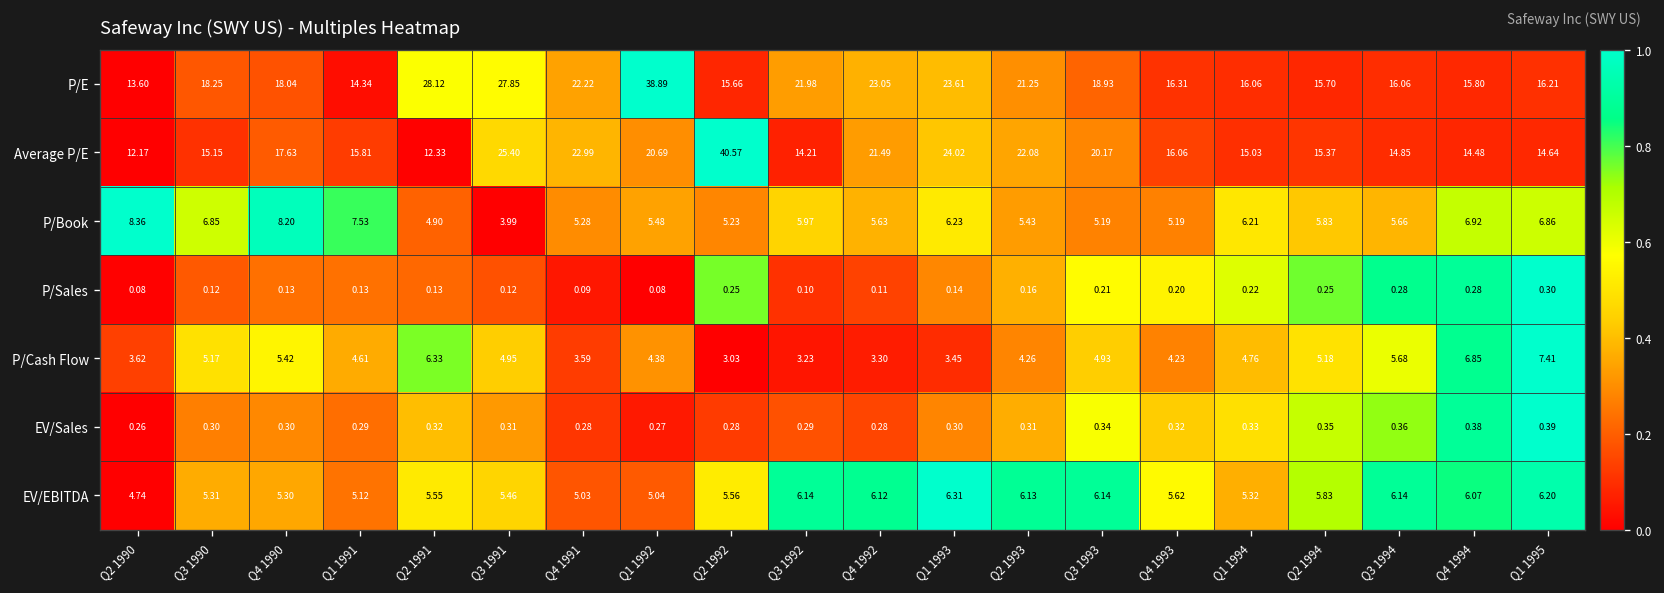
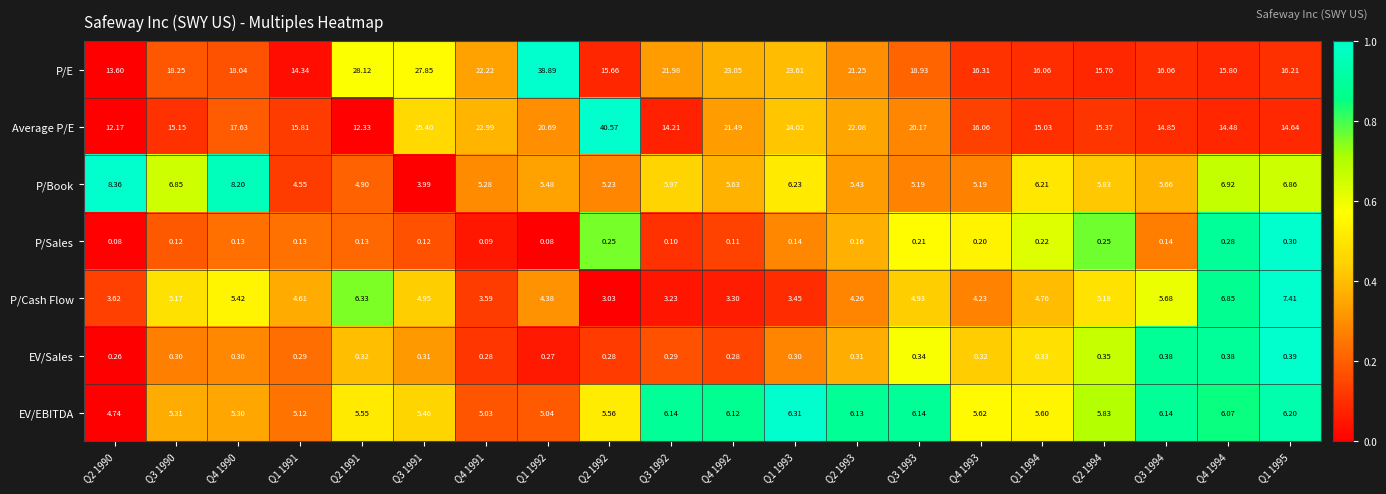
P/Book, Q1 1991: 7.53 -> 4.55
P/Sales, Q3 1994: 0.28 -> 0.14
EV/Sales, Q3 1994: 0.36 -> 0.38
EV/EBITDA, Q1 1994: 5.32 -> 5.60
